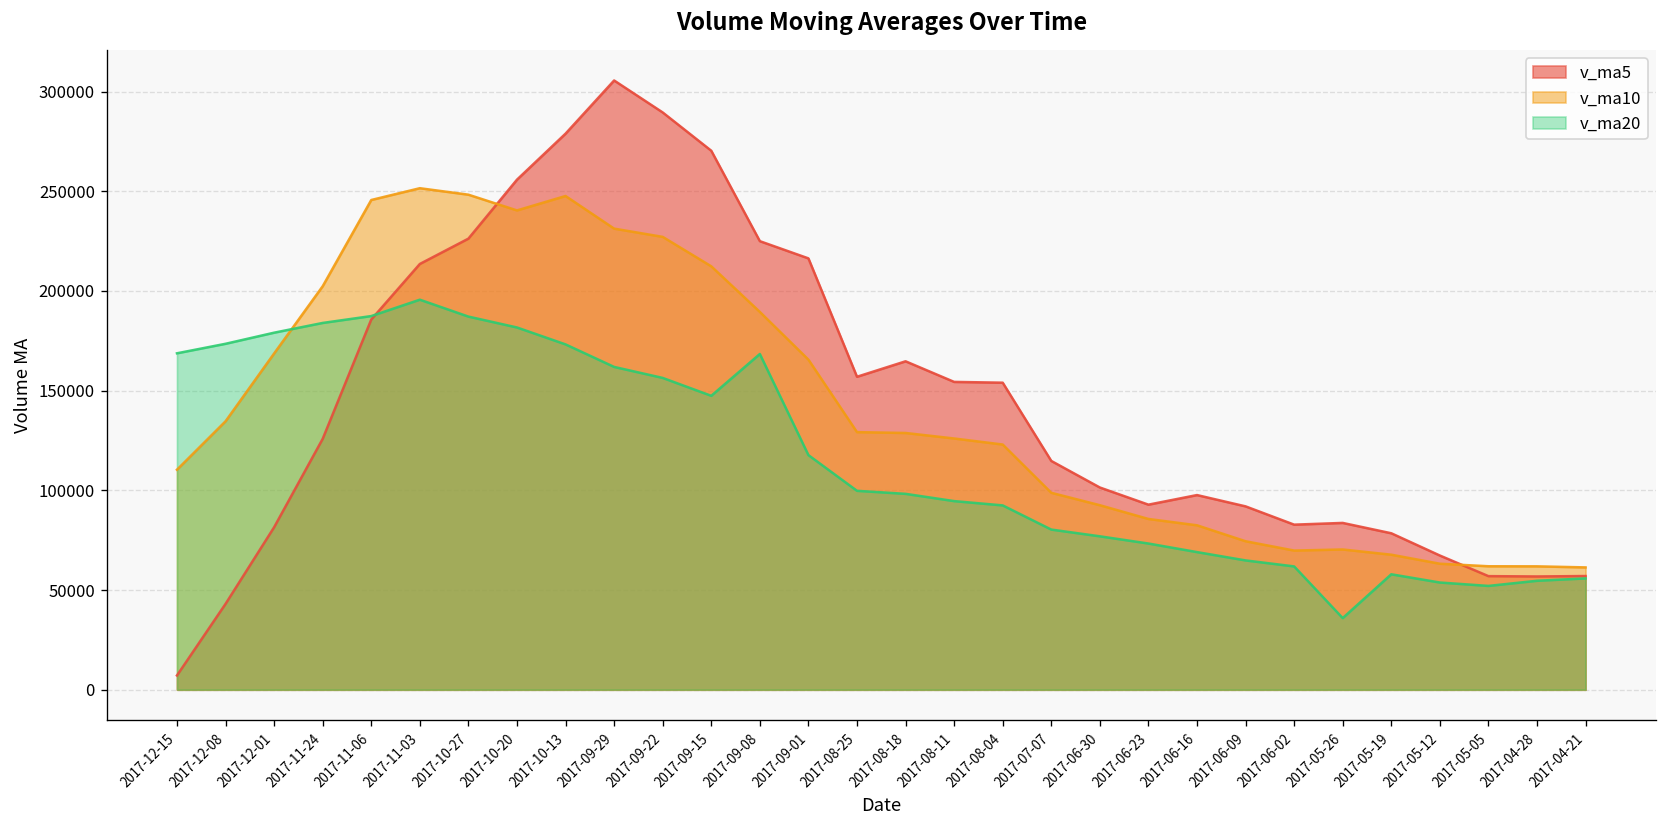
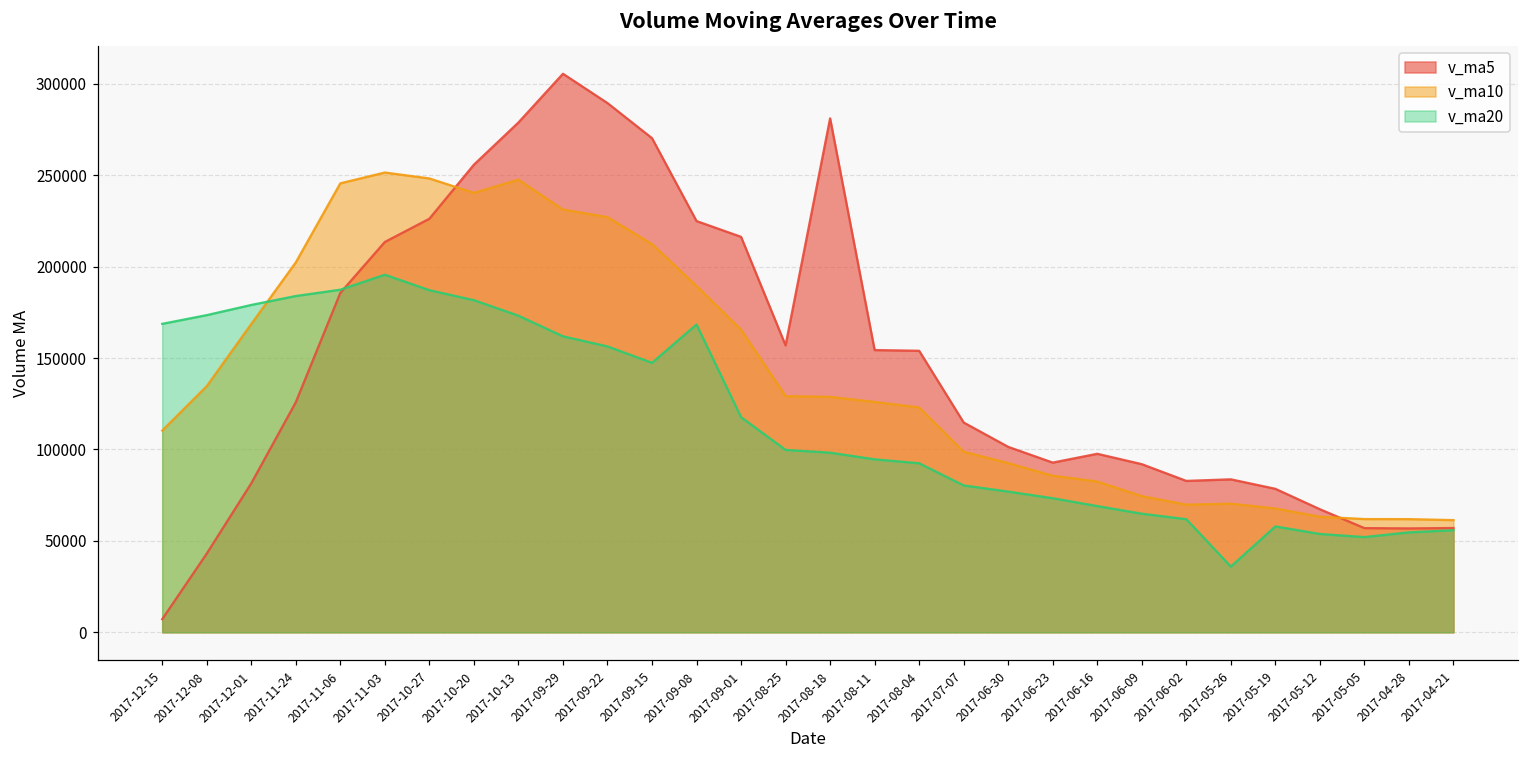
v_ma5, 2017-08-18: 165000 -> 281000
